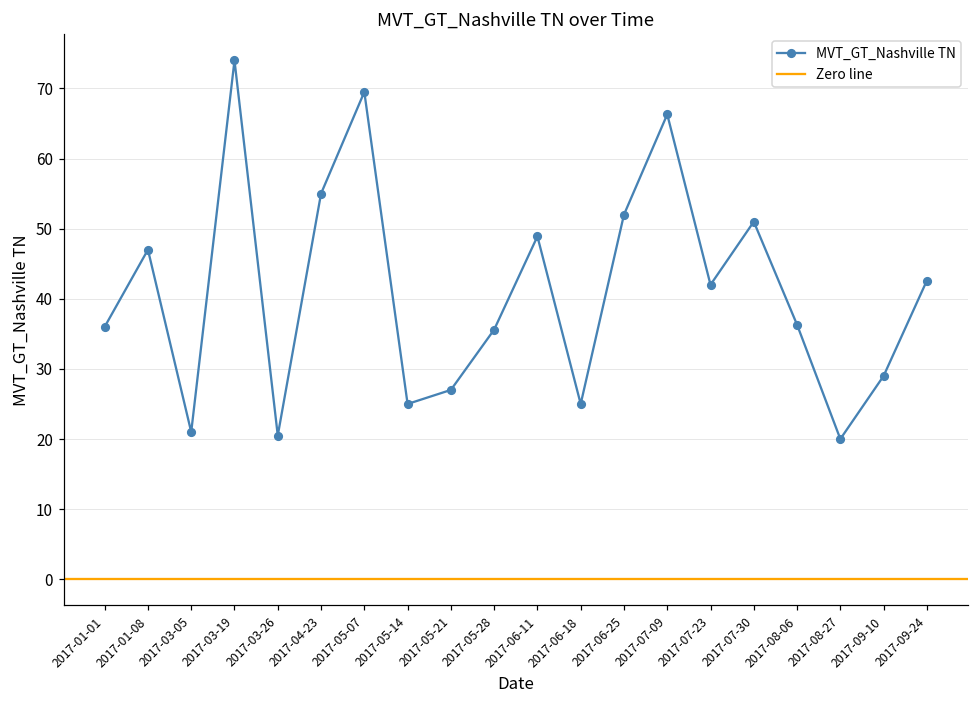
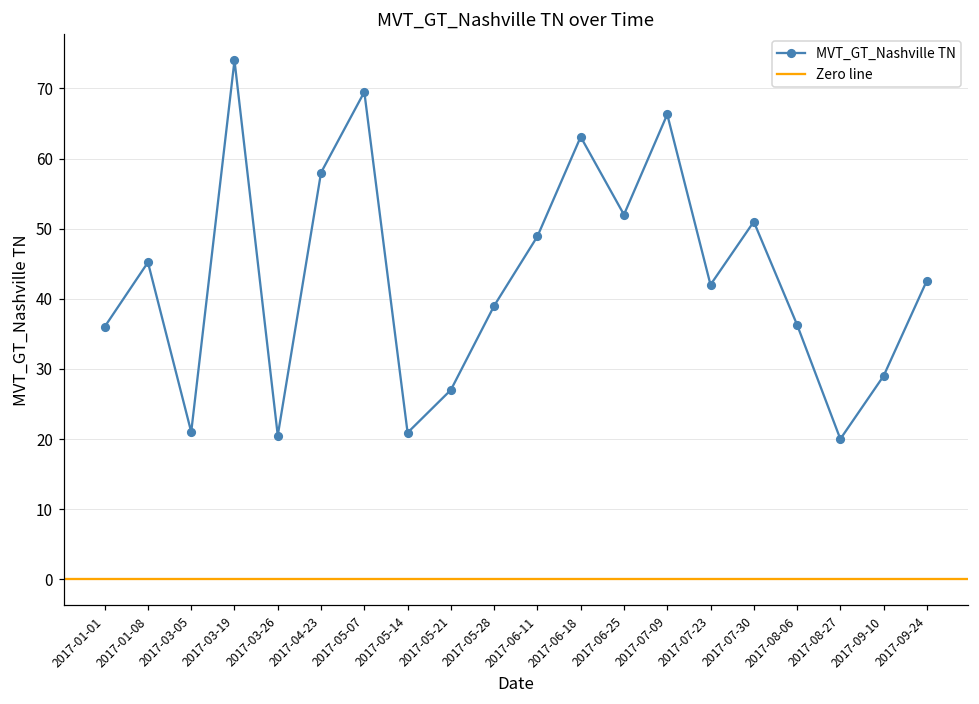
2017-01-08: 47 -> 45
2017-04-23: 55 -> 58
2017-05-14: 25 -> 21
2017-05-28: 36 -> 39
2017-06-18: 25 -> 63
